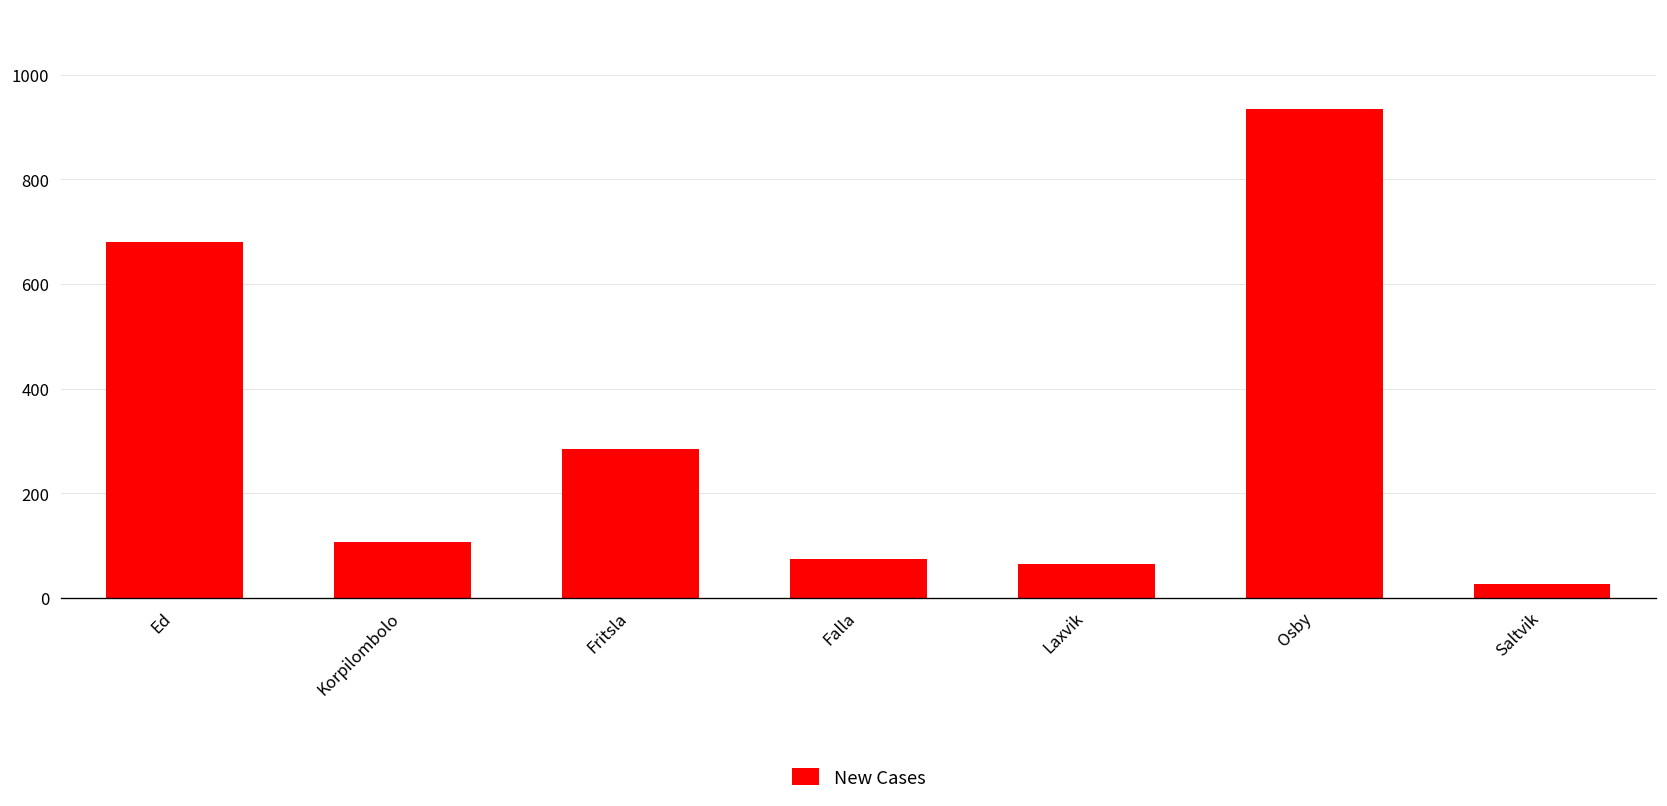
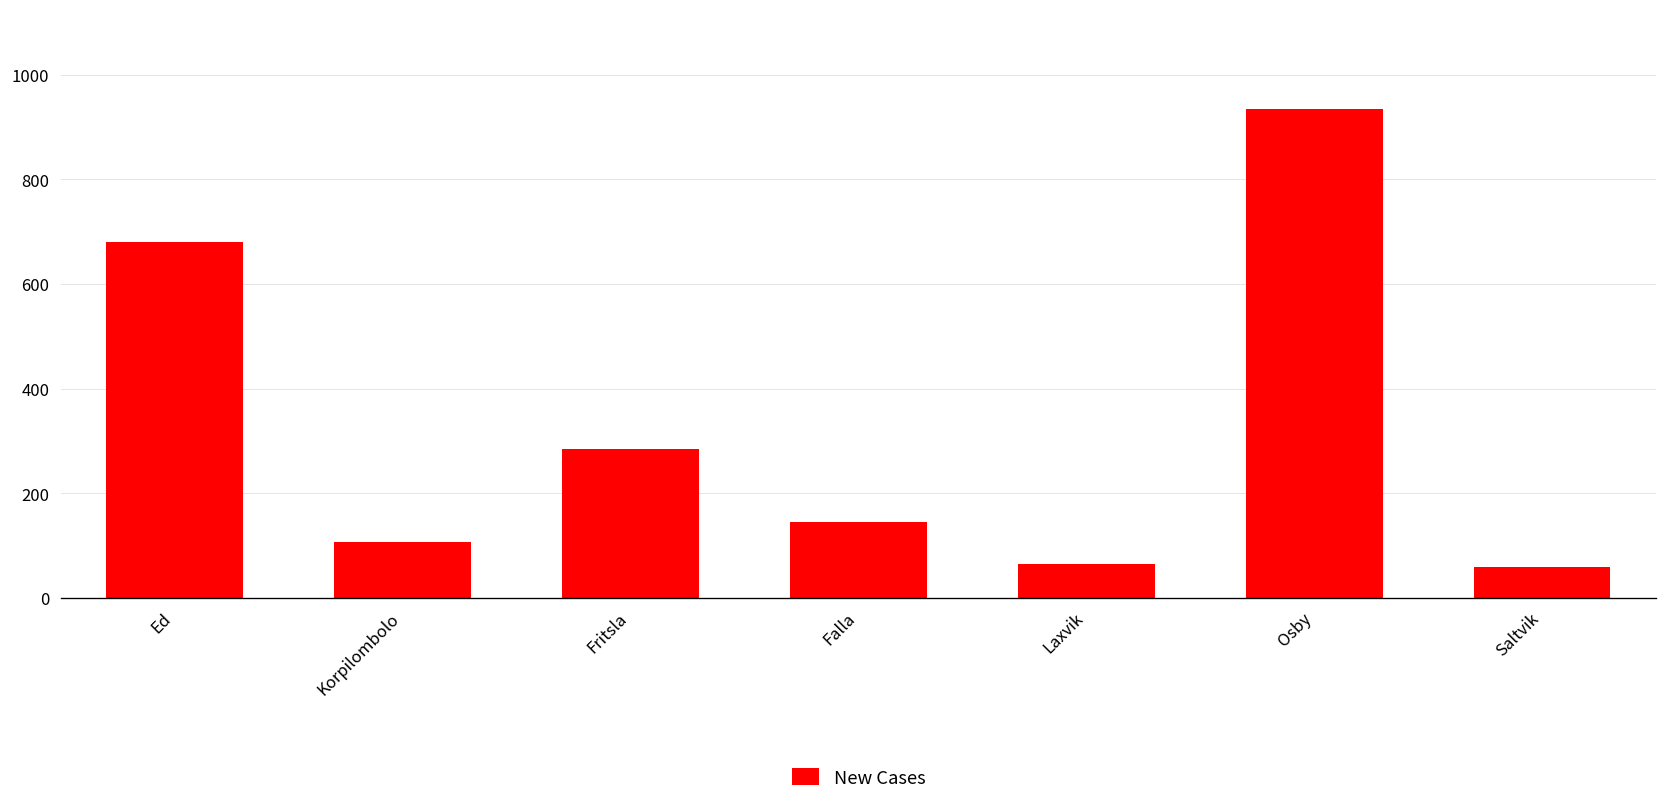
Falla: 70 -> 140
Saltvik: 30 -> 60
